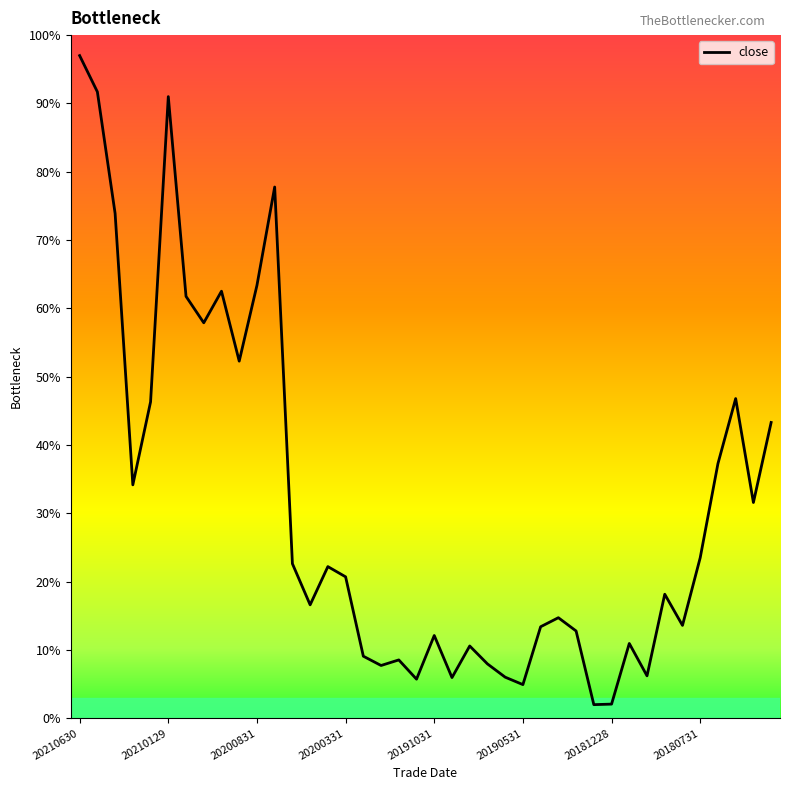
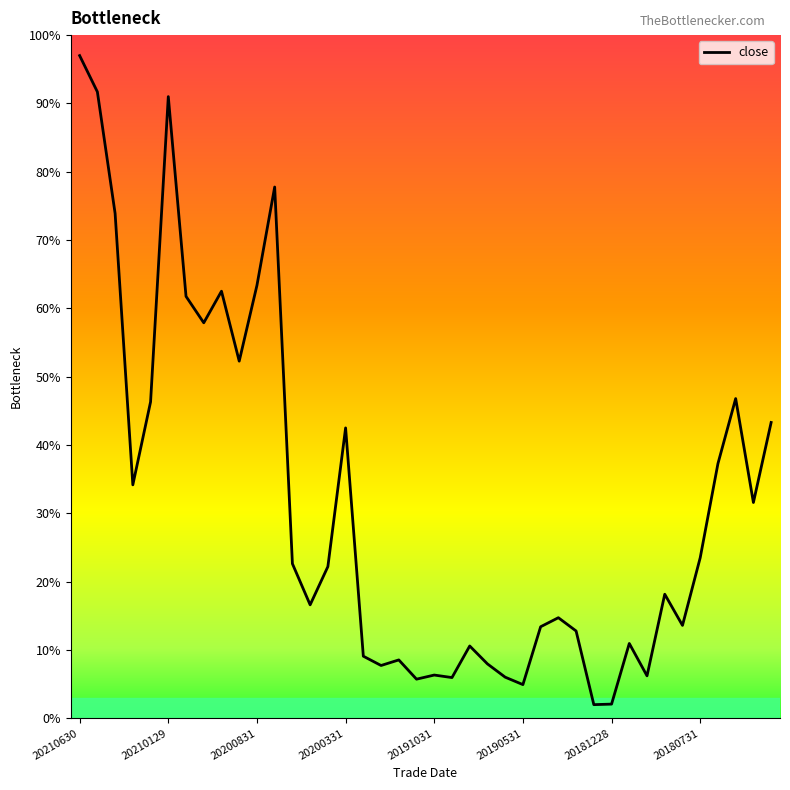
20200331: 21% -> 43%
20191031: 12% -> 6%
